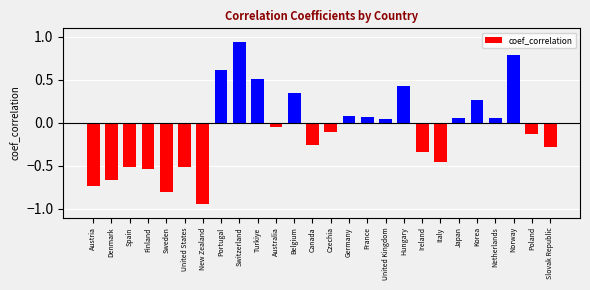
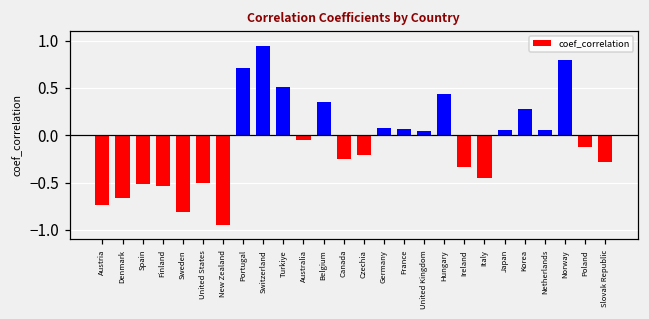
Portugal: 0.6 -> 0.7
Czechia: -0.1 -> -0.2
